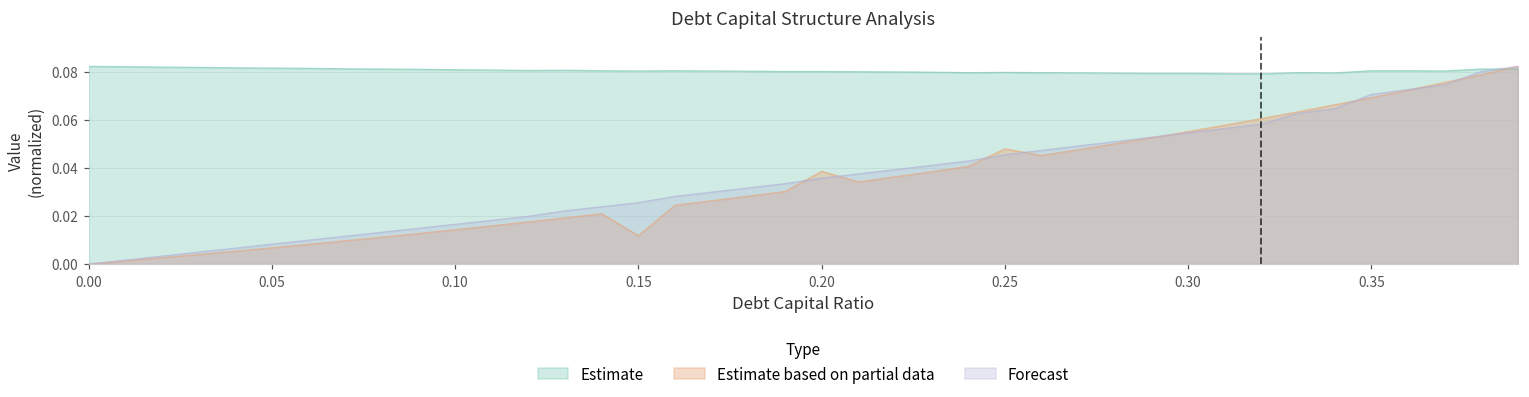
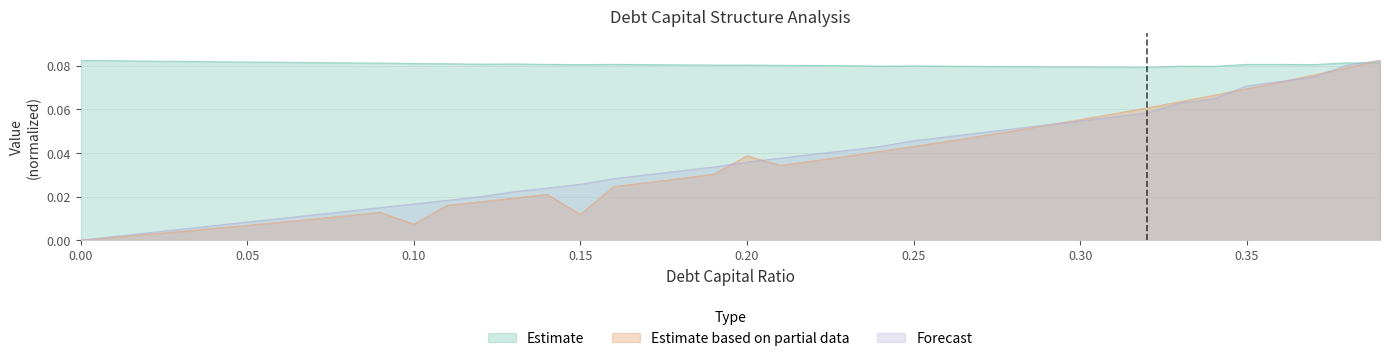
Estimate based on partial data, 0.10: 0.014 -> 0.007
Estimate based on partial data, 0.25: 0.048 -> 0.043
